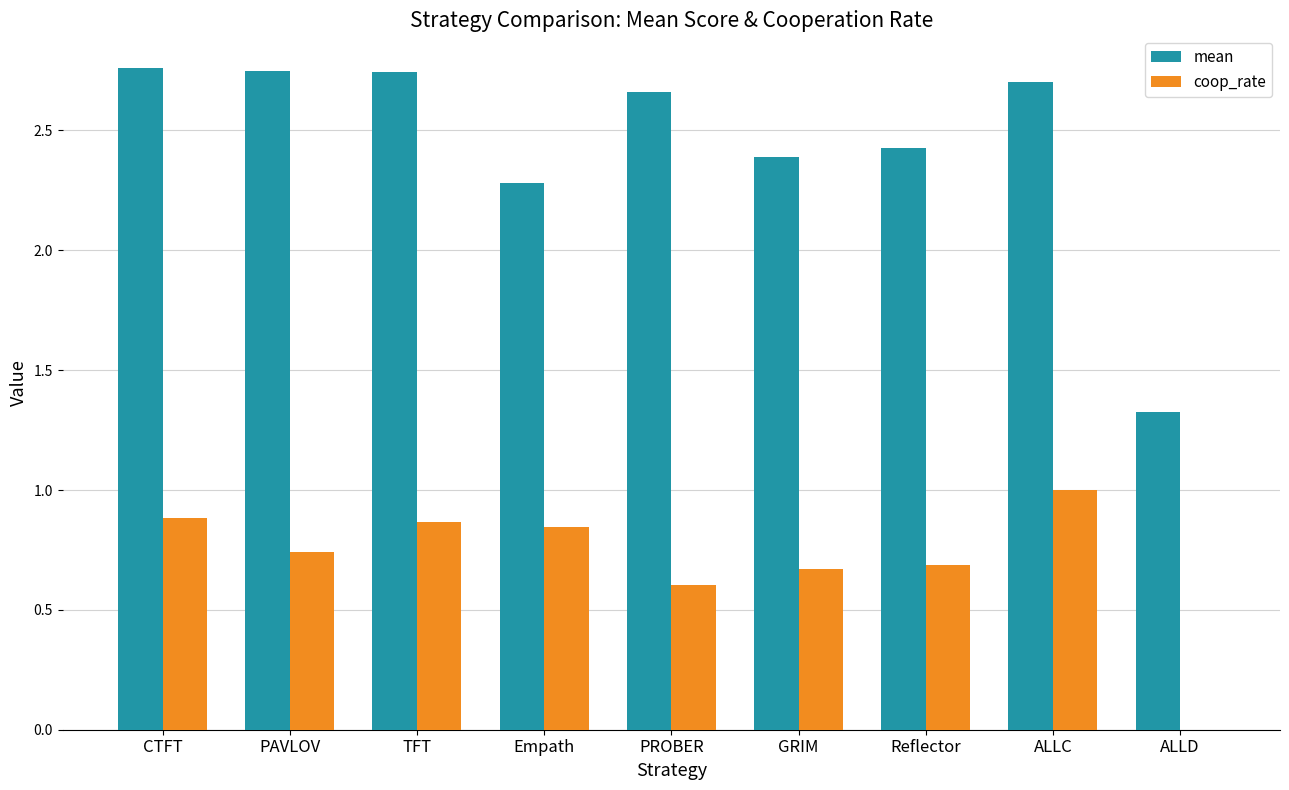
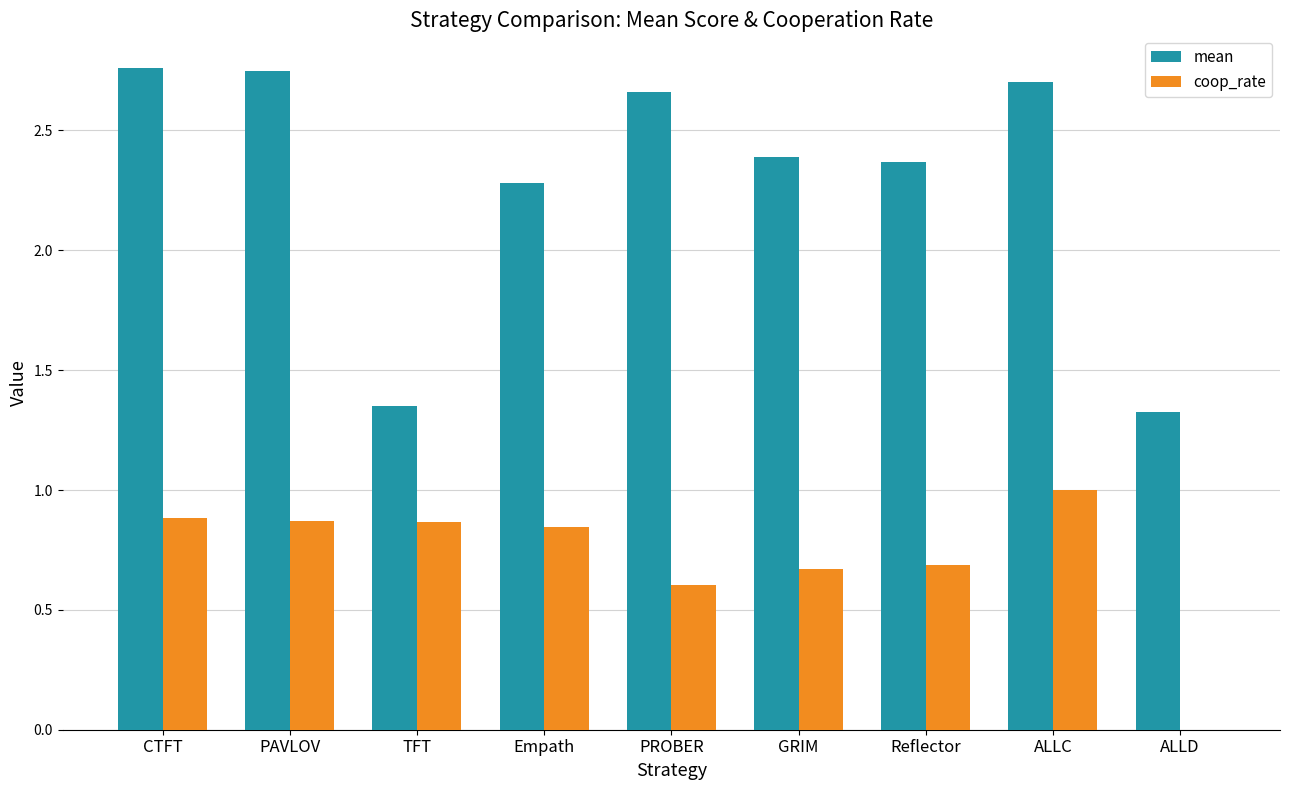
coop_rate, PAVLOV: 0.74 -> 0.87
mean, TFT: 2.75 -> 1.35
mean, Reflector: 2.43 -> 2.37
